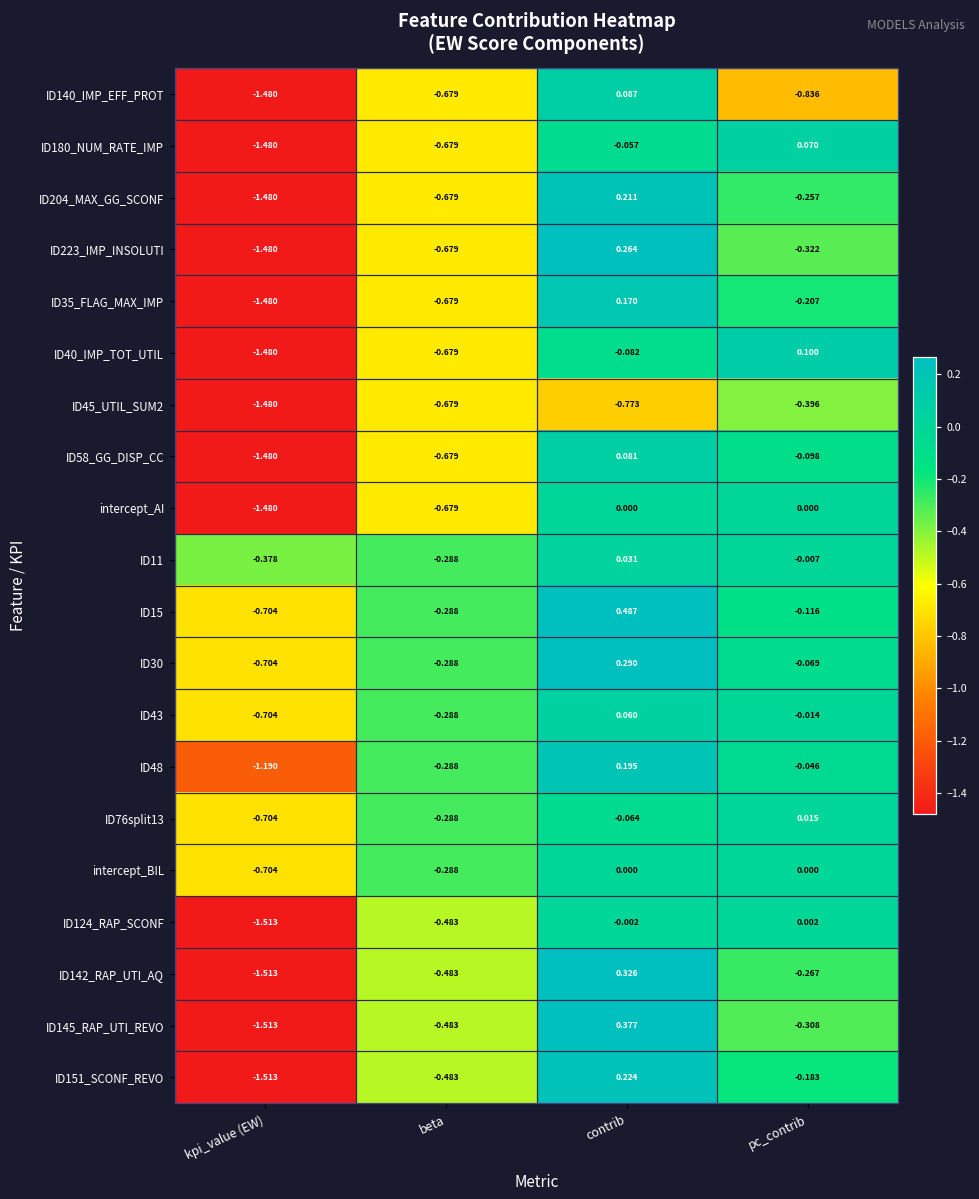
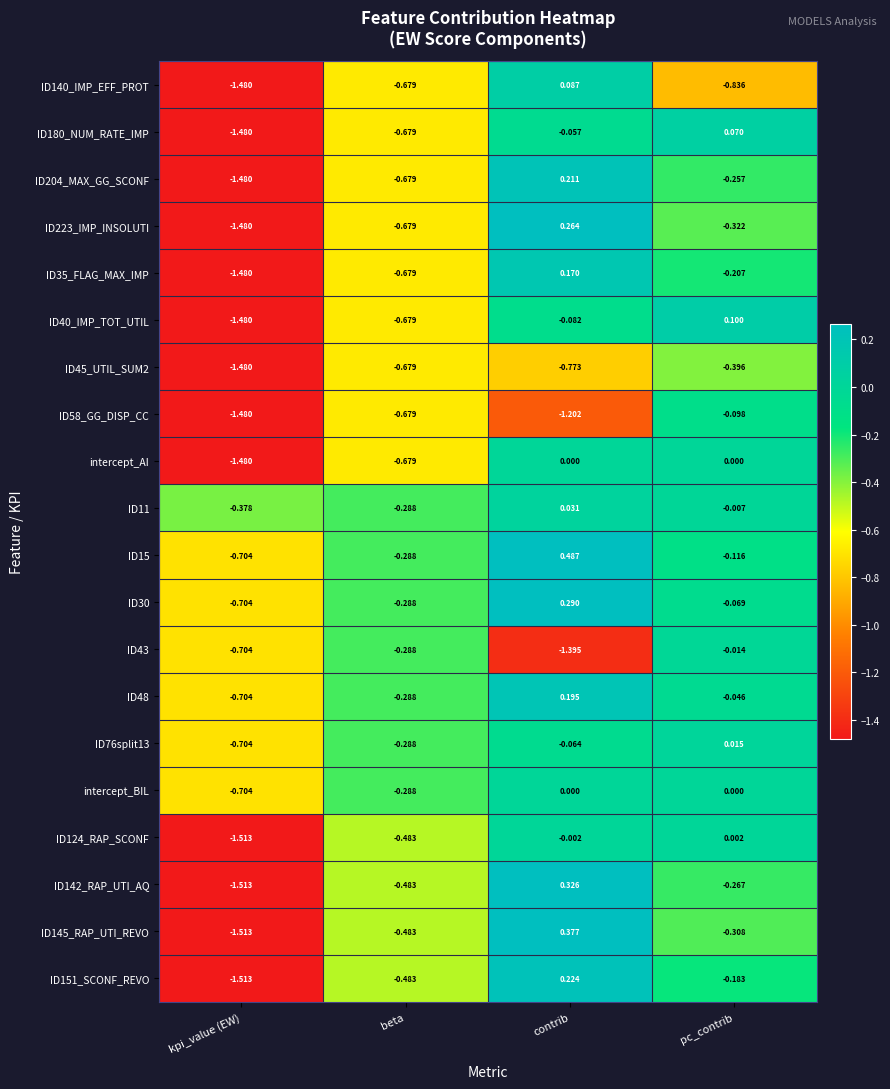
ID58_GG_DISP_CC, contrib: 0.081 -> -1.202
ID43, contrib: 0.060 -> -1.395
ID48, kpi_value (EW): -1.190 -> -0.704
